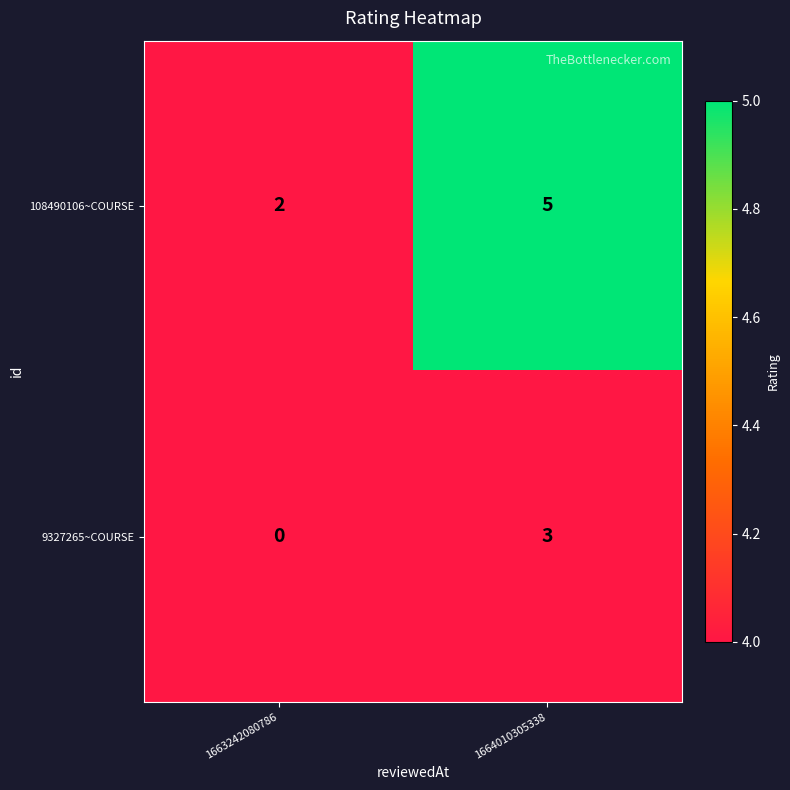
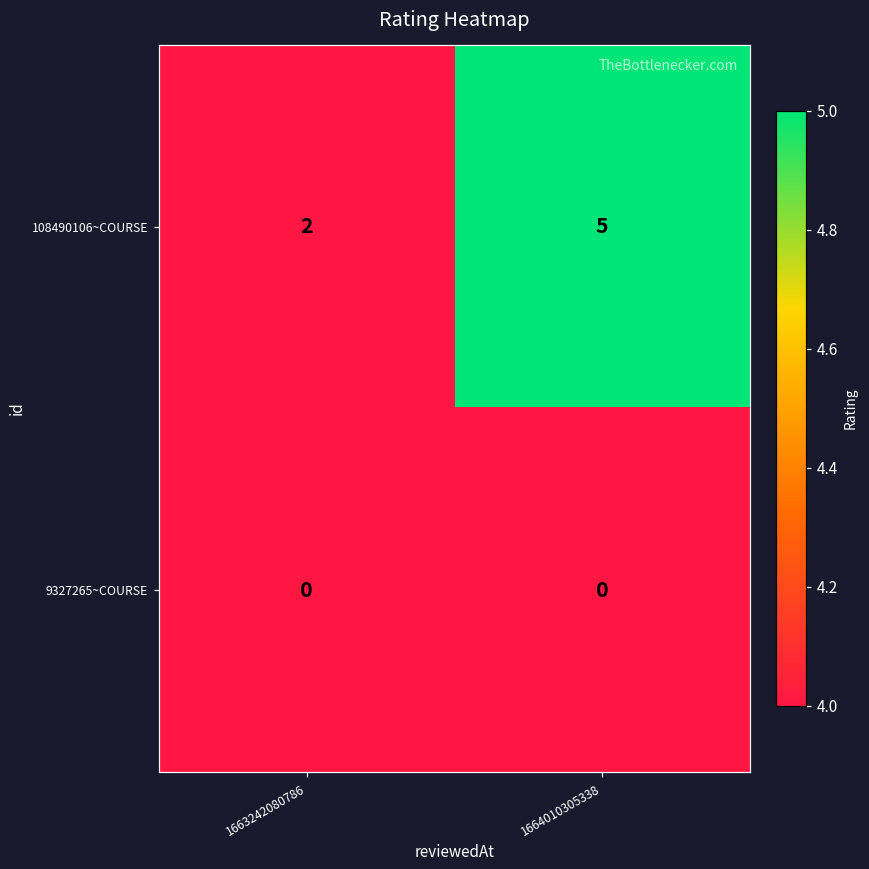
9327265~COURSE, 1664010305338: 3 -> 0
